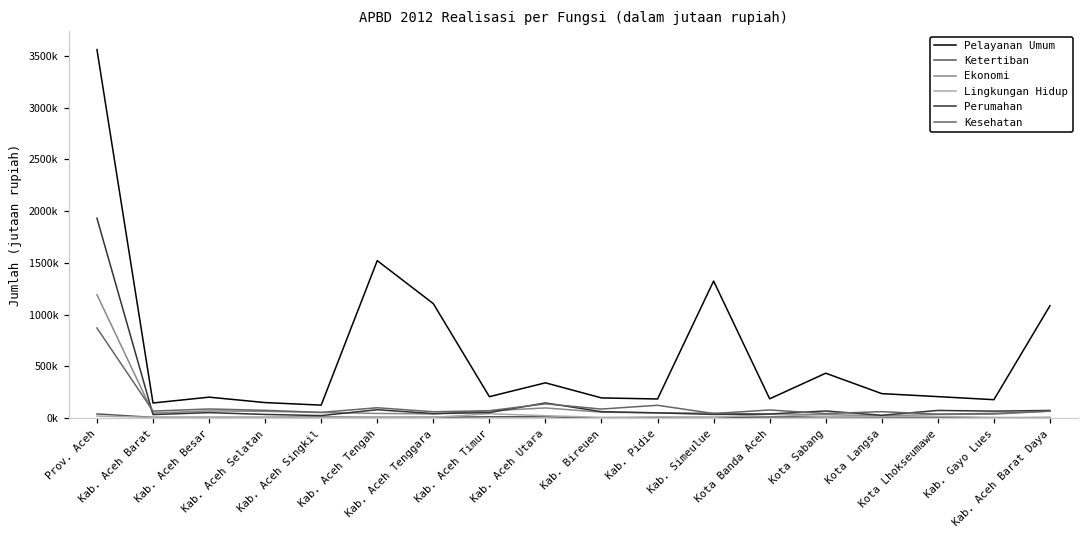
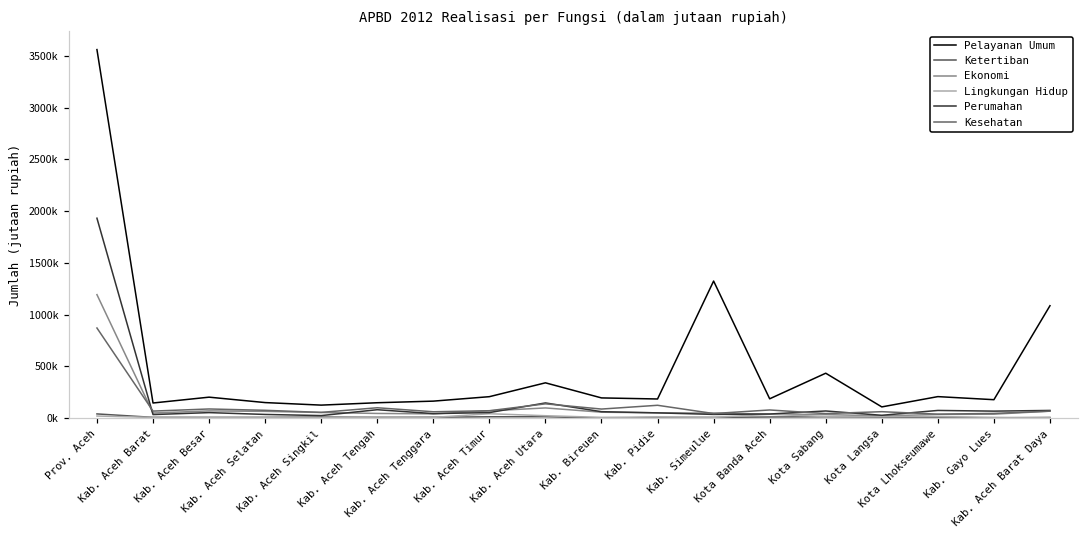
Pelayanan Umum, Kab. Aceh Tengah: 1500000 -> 100000
Pelayanan Umum, Kab. Aceh Tenggara: 1100000 -> 200000
Pelayanan Umum, Kota Langsa: 200000 -> 100000
